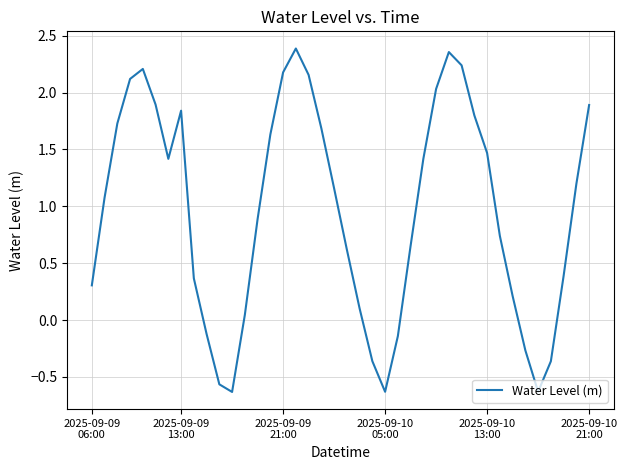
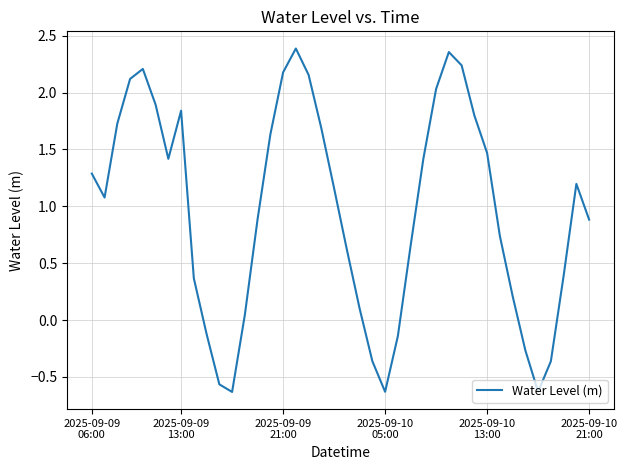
2025-09-09 06:00: 0.30 -> 1.29
2025-09-10 21:00: 1.89 -> 0.88
